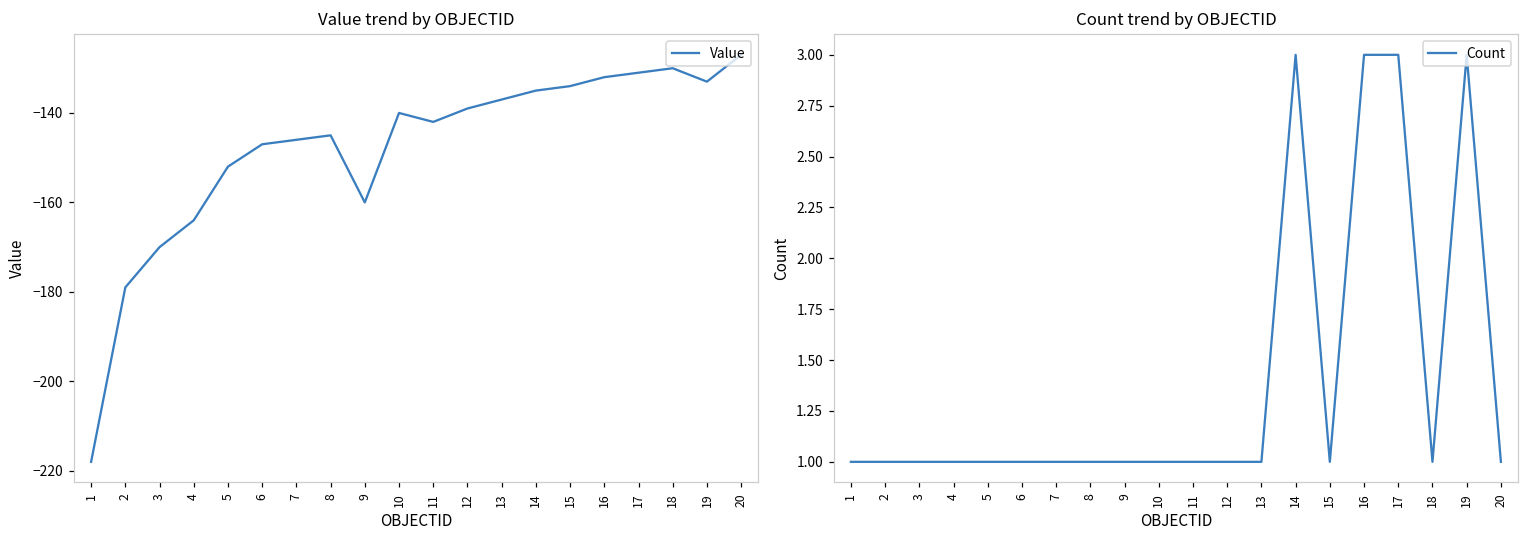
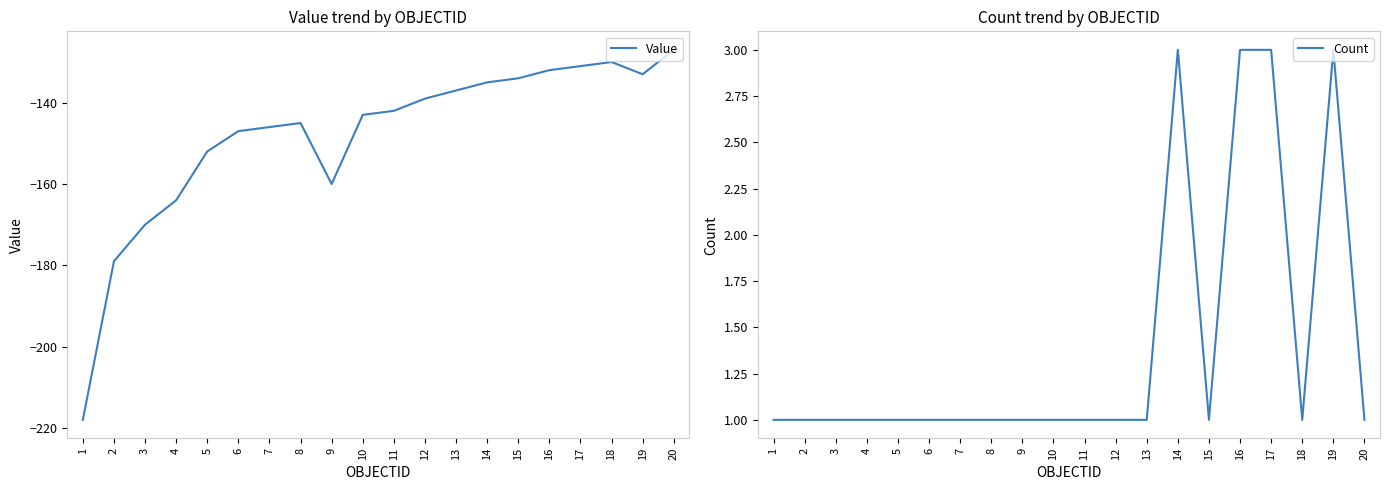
Value trend by OBJECTID, 10: -140 -> -143
